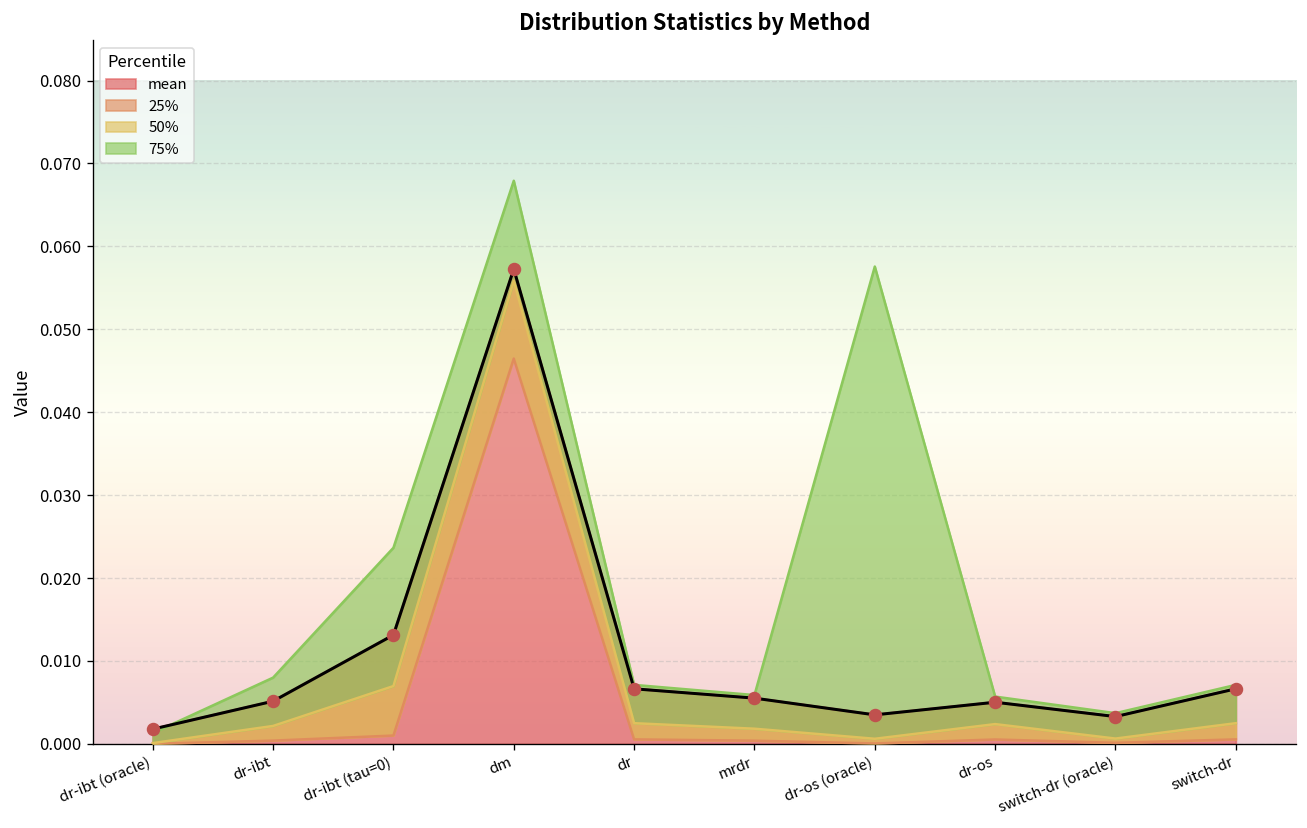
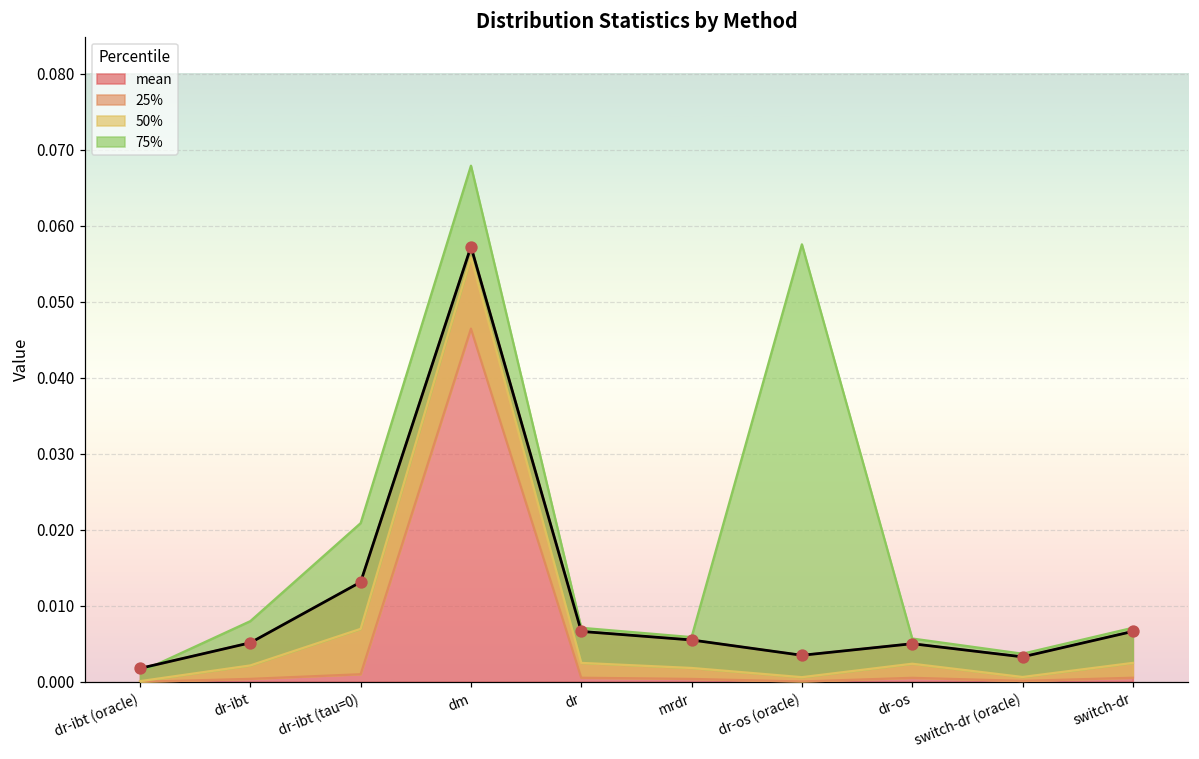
75%, dr-ibt (tau=0): 0.024 -> 0.021
